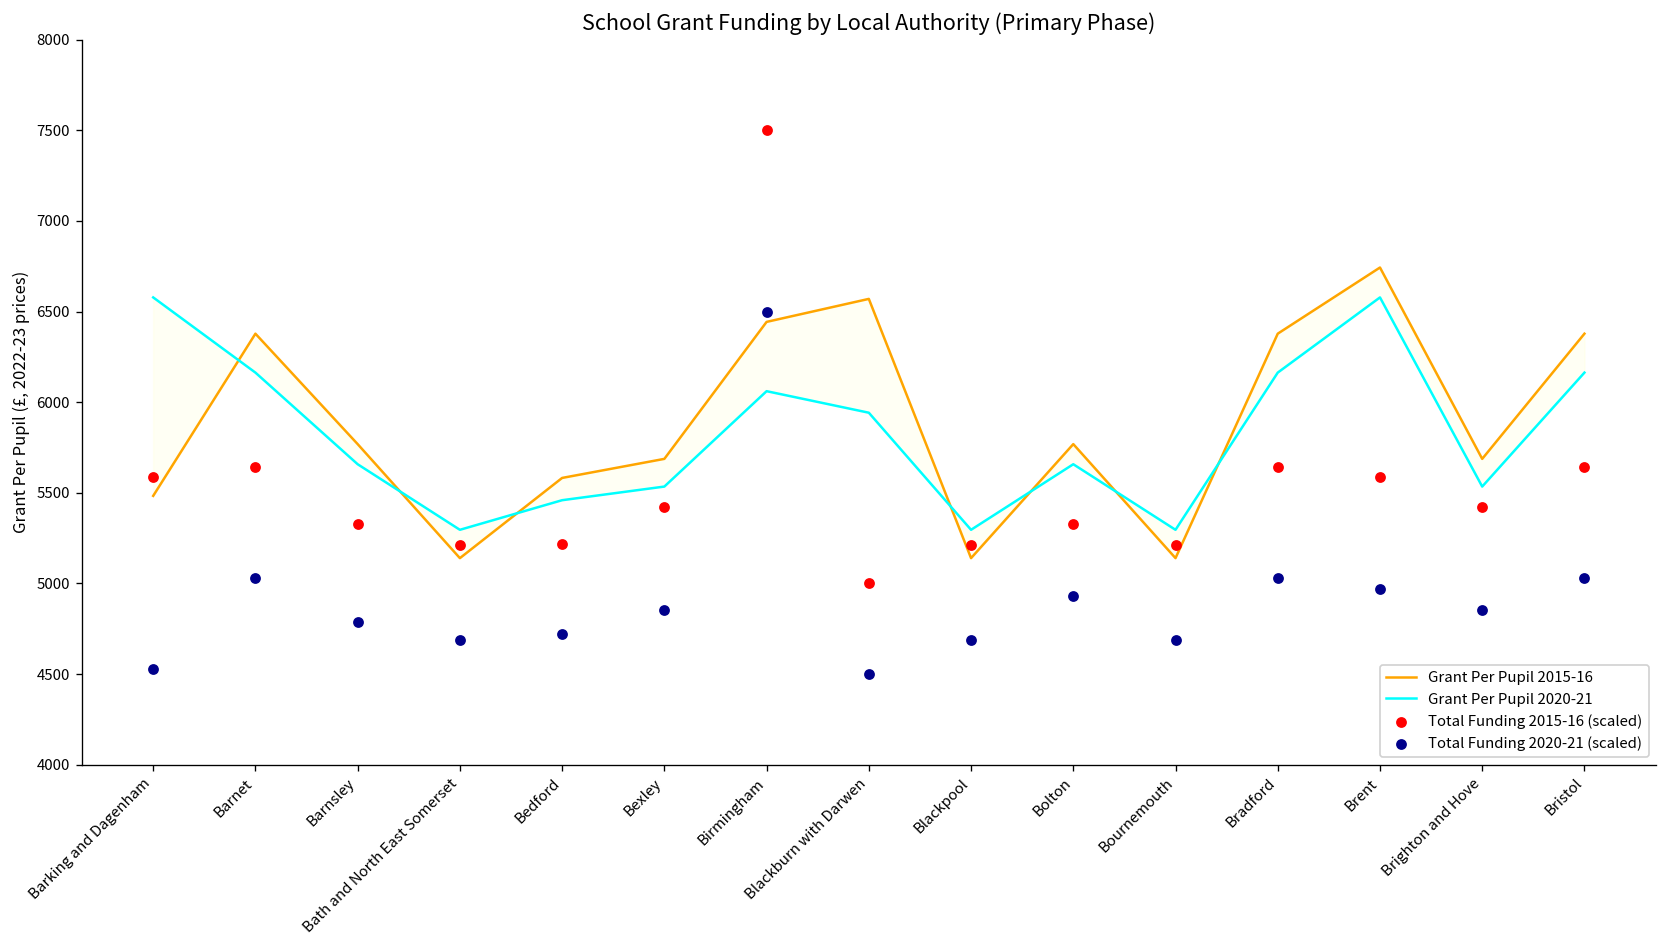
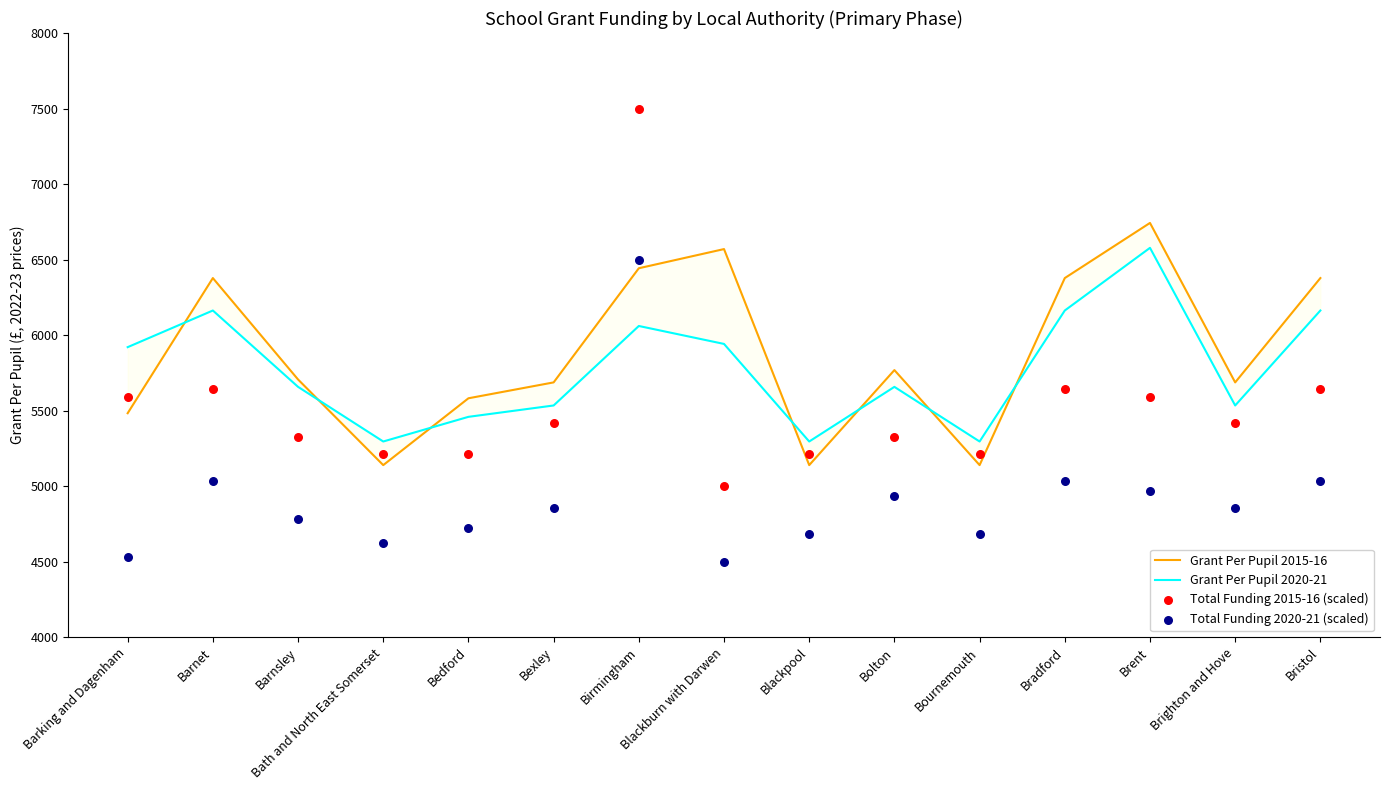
Grant Per Pupil 2020-21, Barking and Dagenham: 6580 -> 5920
Grant Per Pupil 2015-16, Barnsley: 5770 -> 5710
Total Funding 2020-21 (scaled), Bath and North East Somerset: 4690 -> 4620
